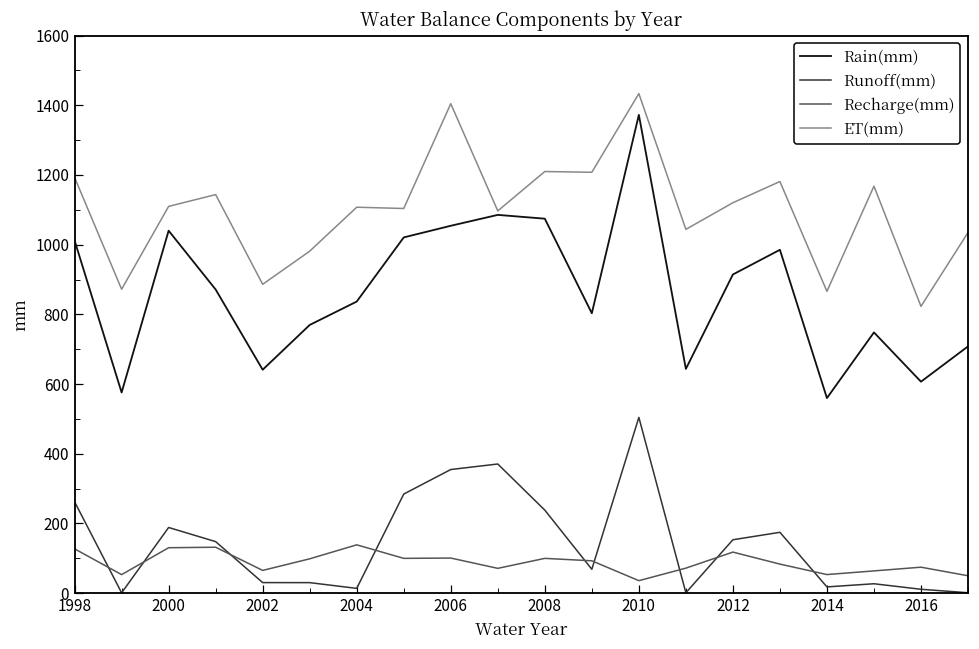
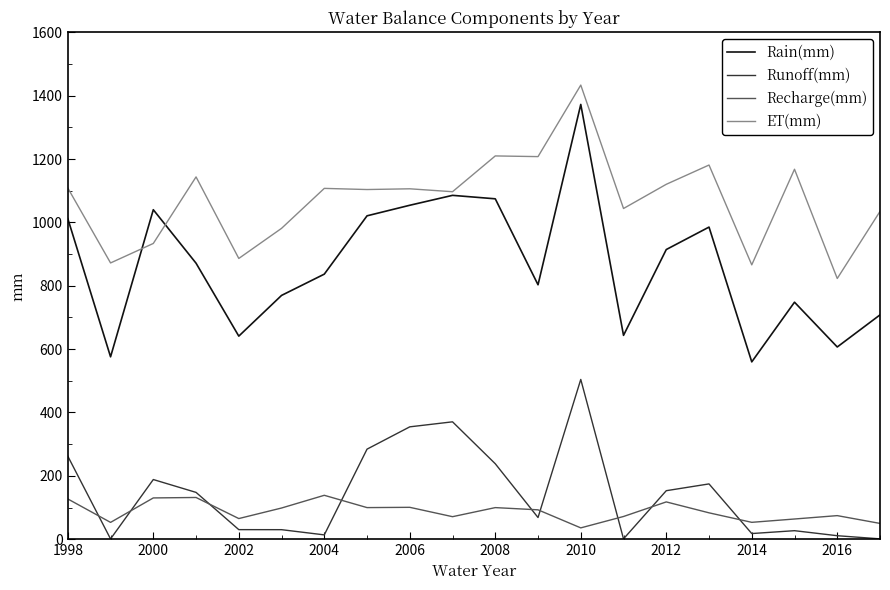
ET(mm), 1998: 1190 -> 1110
ET(mm), 2000: 1110 -> 930
ET(mm), 2006: 1400 -> 1110
